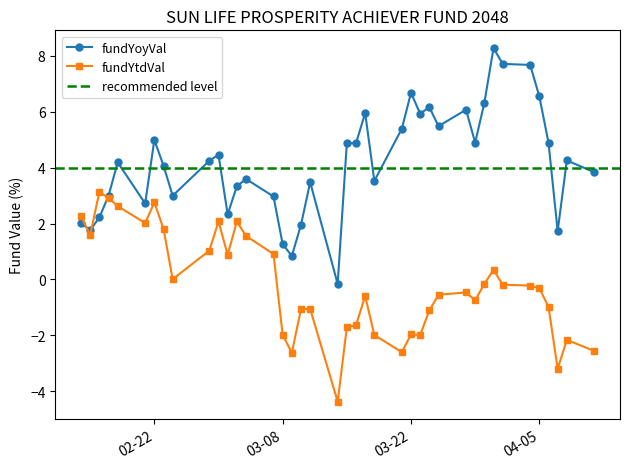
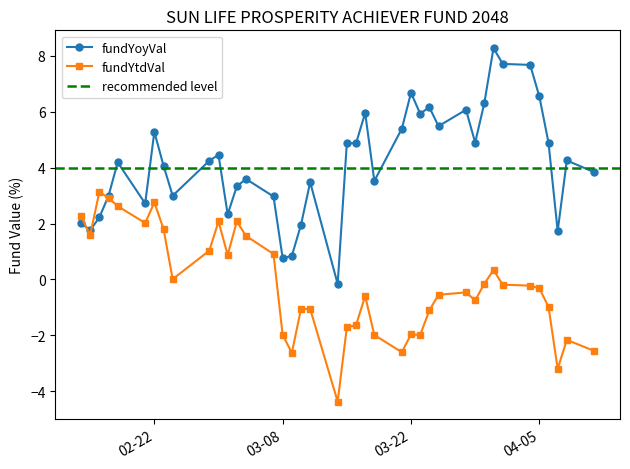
fundYoyVal, 02-22: 5.0 -> 5.3
fundYoyVal, 03-08: 1.3 -> 0.8
